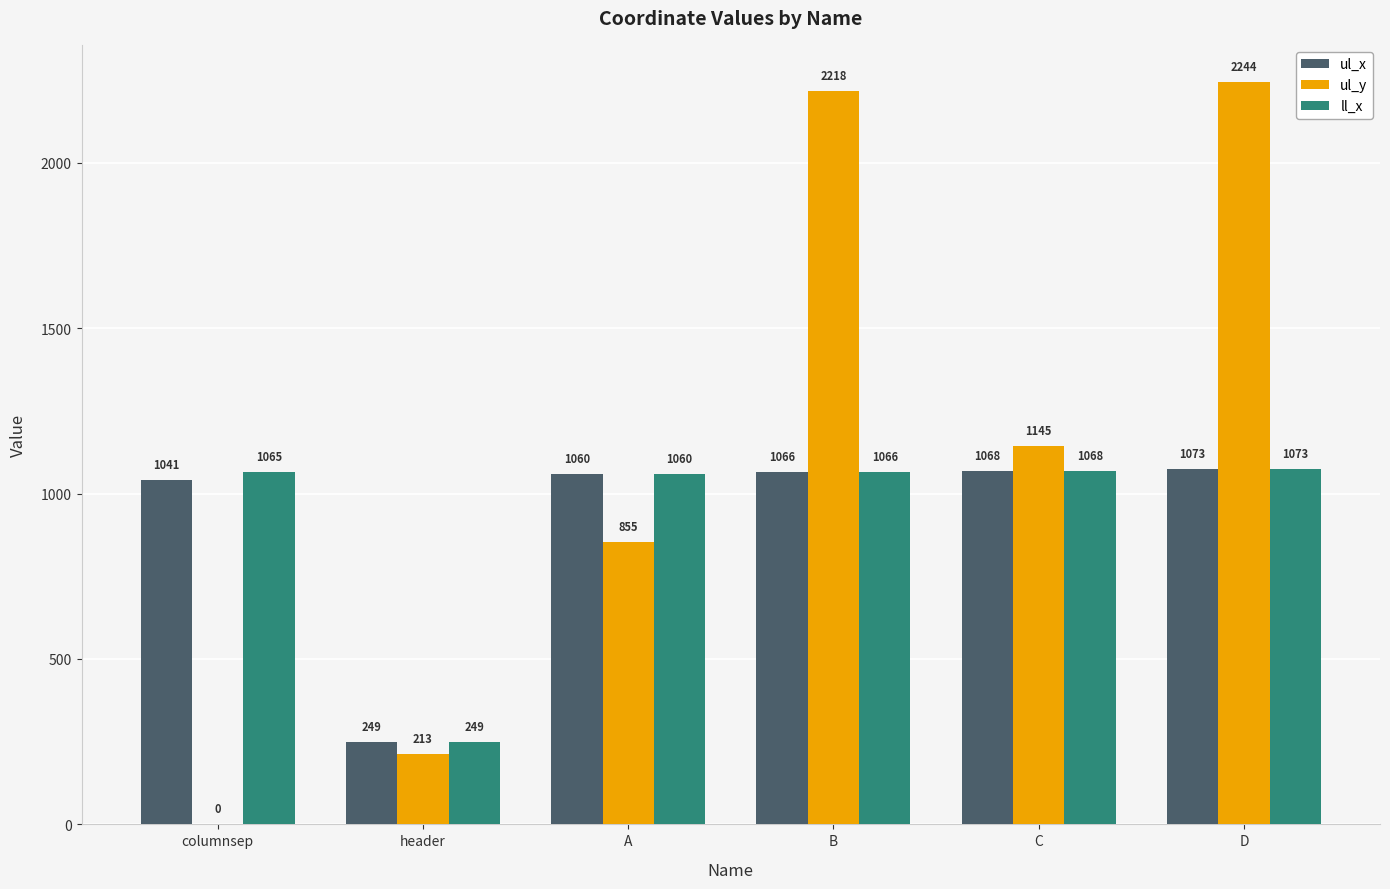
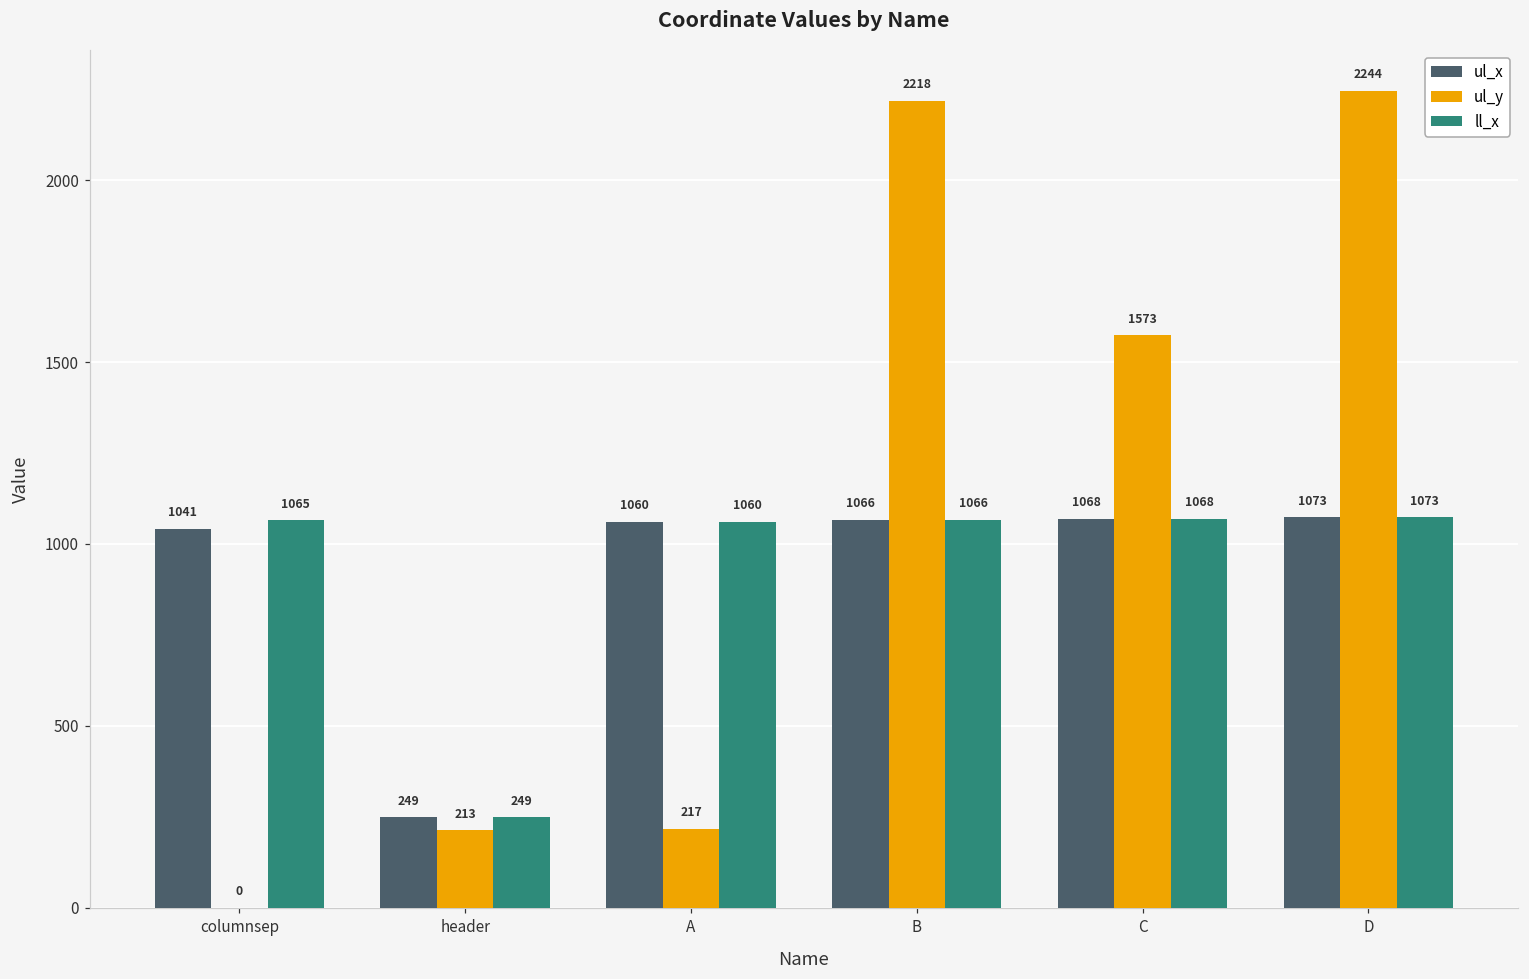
ul_y, A: 855 -> 217
ul_y, C: 1145 -> 1573
